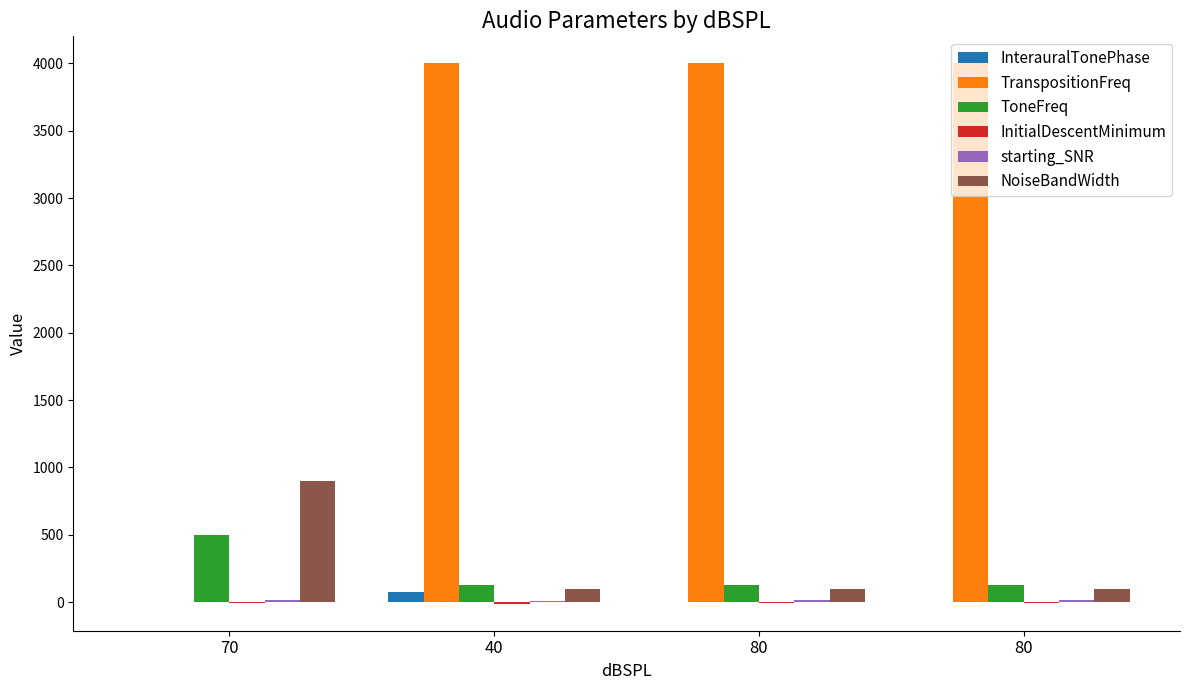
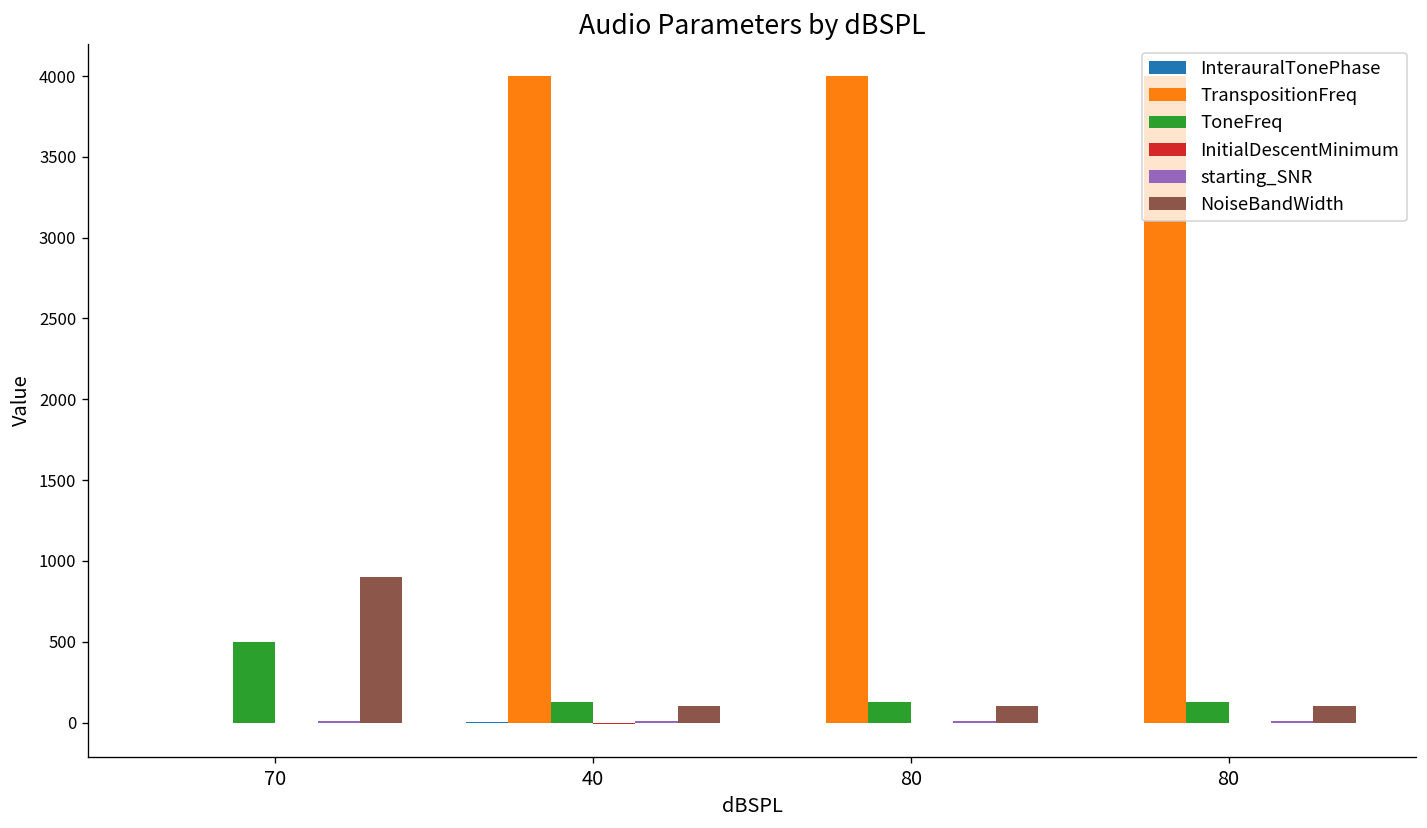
InterauralTonePhase, 40: 70 -> 0
